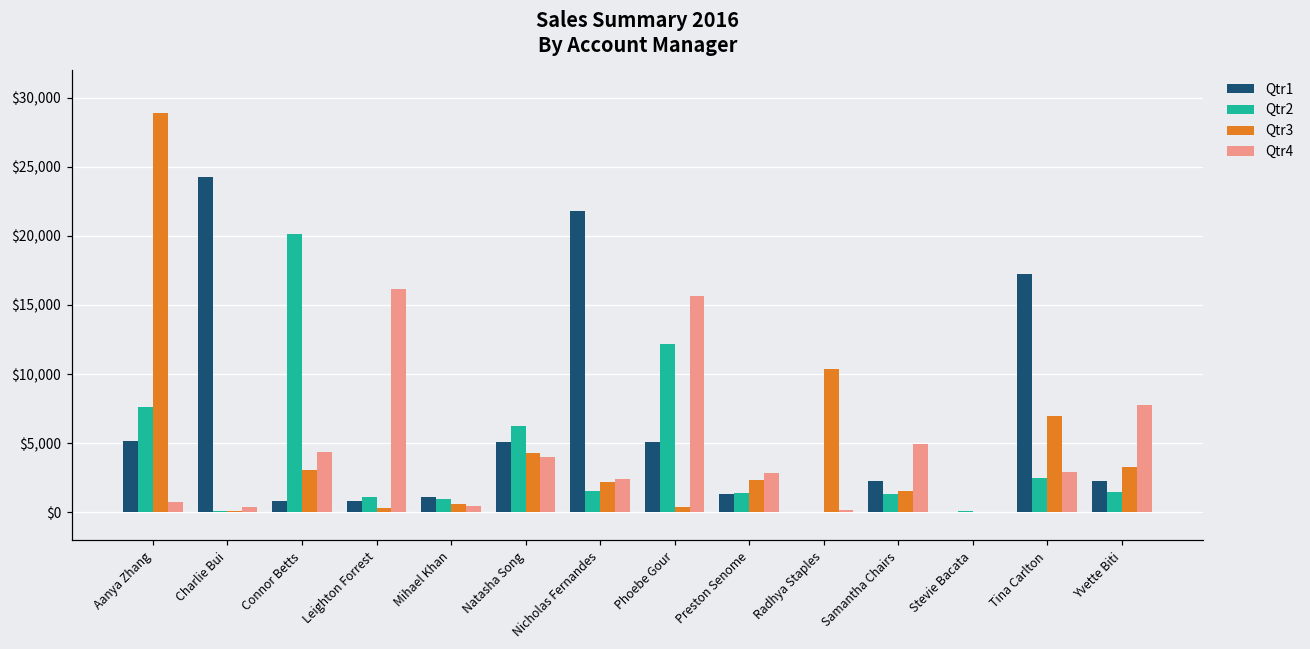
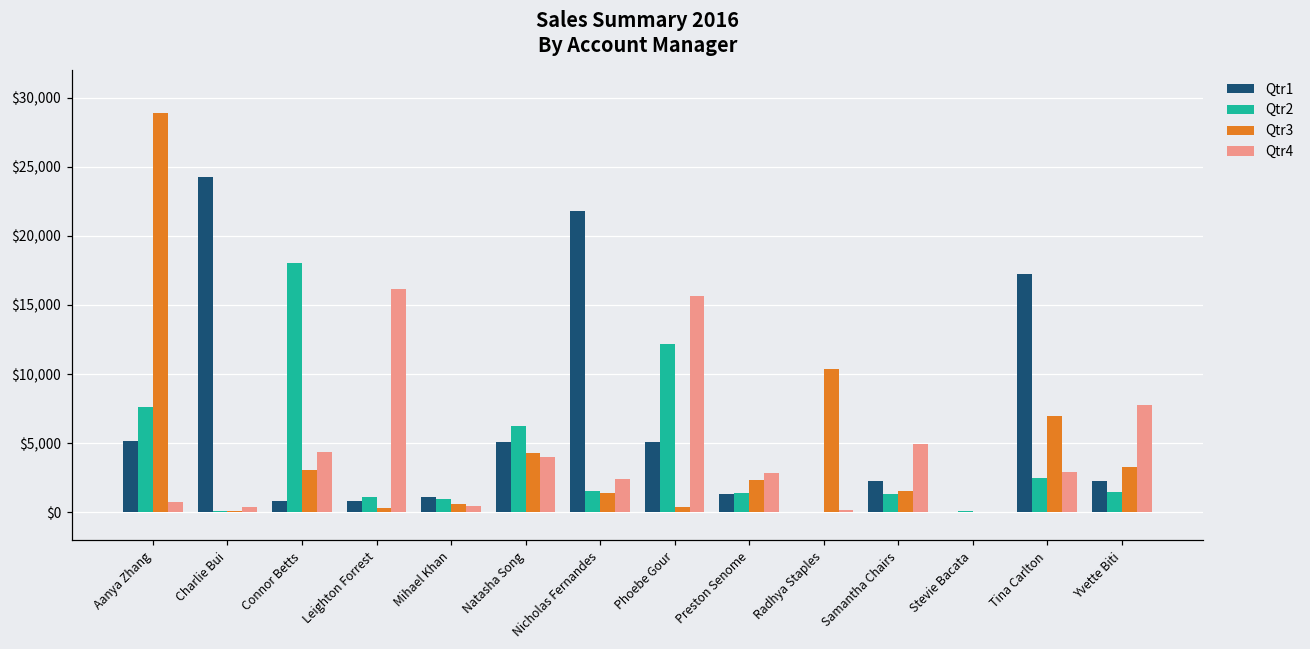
Qtr2, Connor Betts: $20,100 -> $18,000
Qtr3, Nicholas Fernandes: $2,200 -> $1,400
